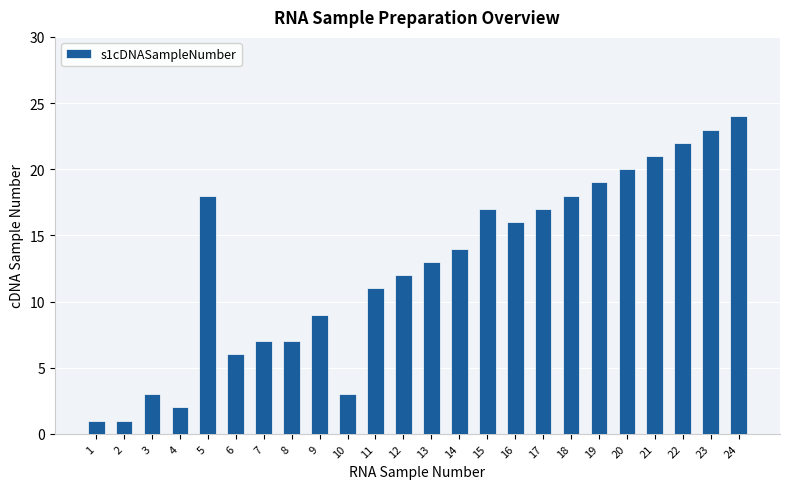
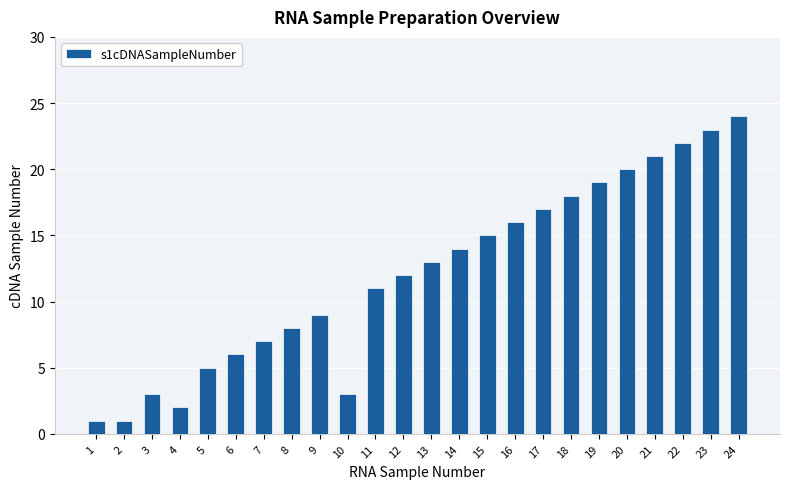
5: 18 -> 5
8: 7 -> 8
15: 17 -> 15
